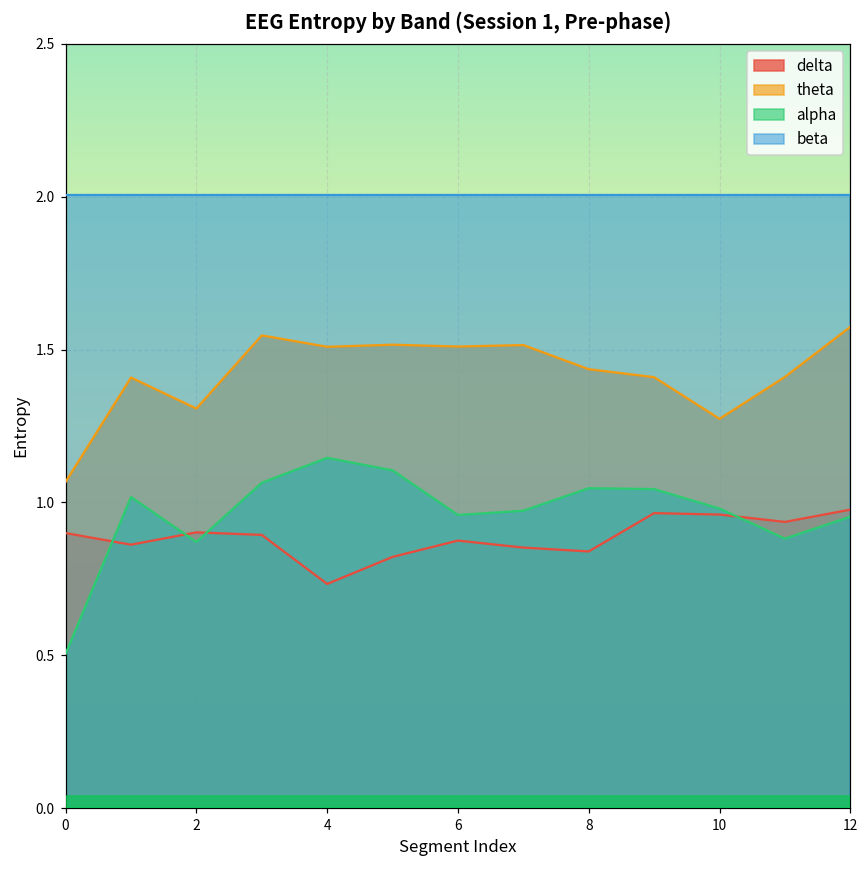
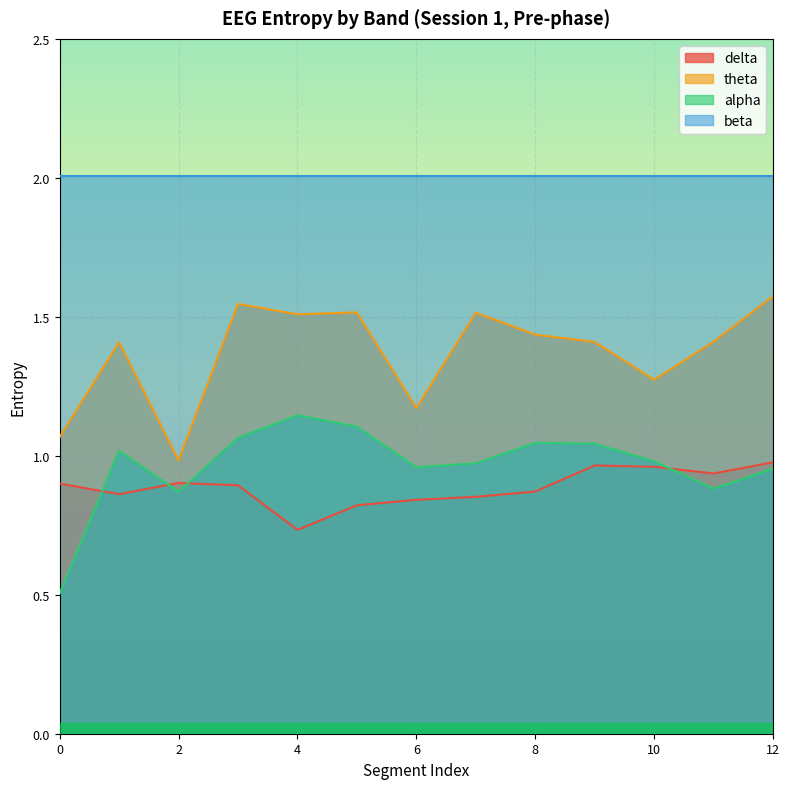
theta, 2: 1.31 -> 0.98
delta, 6: 0.88 -> 0.84
theta, 6: 1.51 -> 1.17
delta, 8: 0.84 -> 0.87
